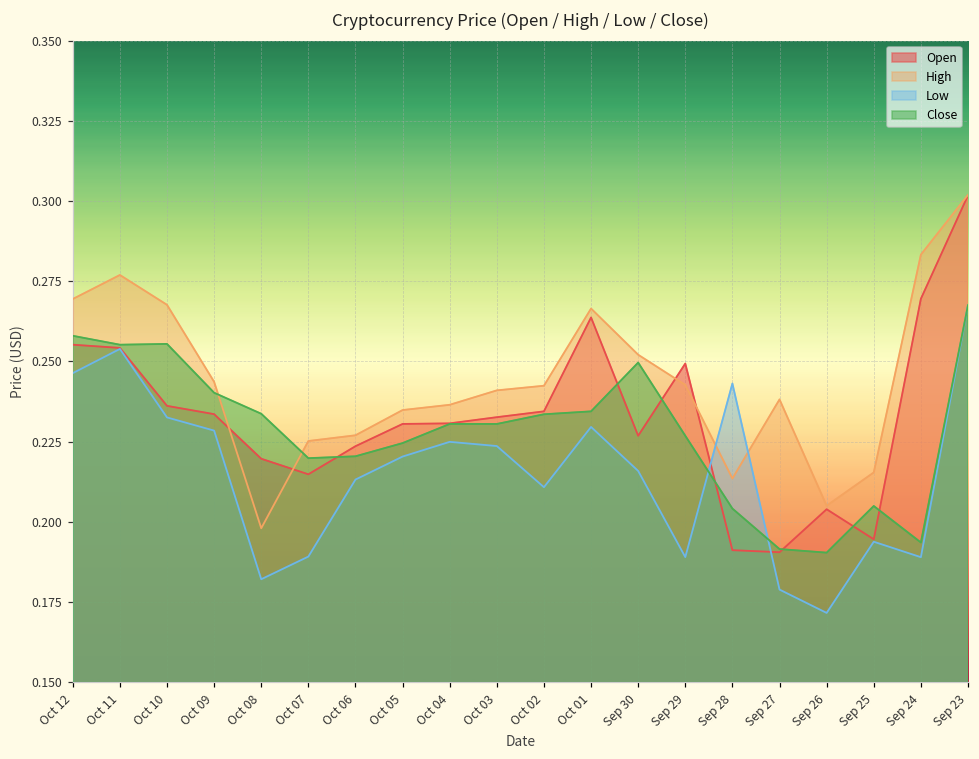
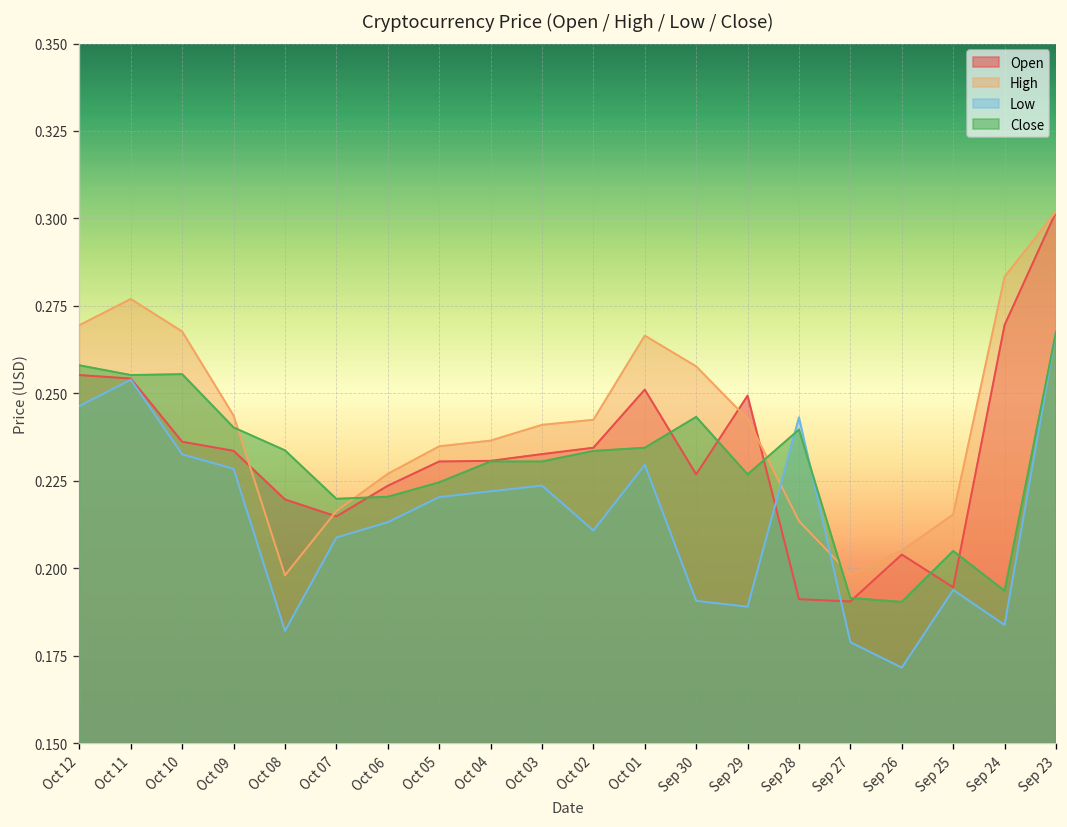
High, Oct 07: 0.225 -> 0.216
Low, Oct 07: 0.189 -> 0.209
Low, Oct 04: 0.225 -> 0.222
Open, Oct 01: 0.264 -> 0.251
High, Sep 30: 0.252 -> 0.258
Low, Sep 30: 0.216 -> 0.191
Close, Sep 30: 0.250 -> 0.243
Close, Sep 28: 0.204 -> 0.240
High, Sep 27: 0.238 -> 0.198
Low, Sep 24: 0.189 -> 0.184
